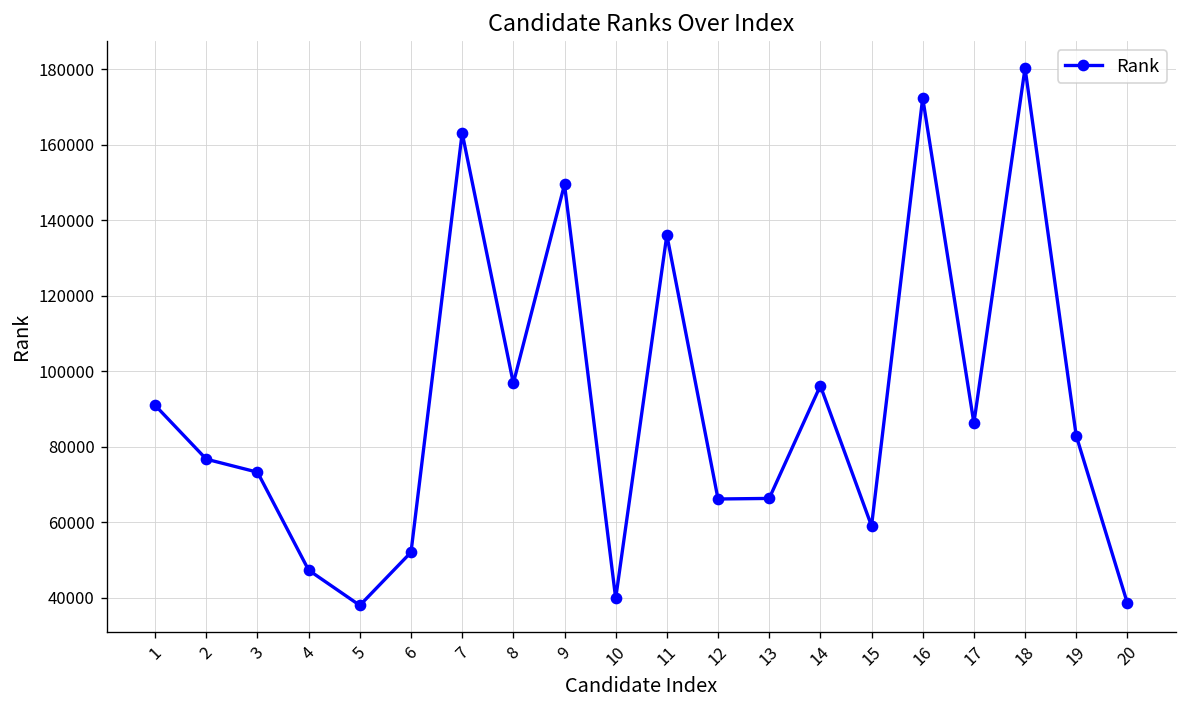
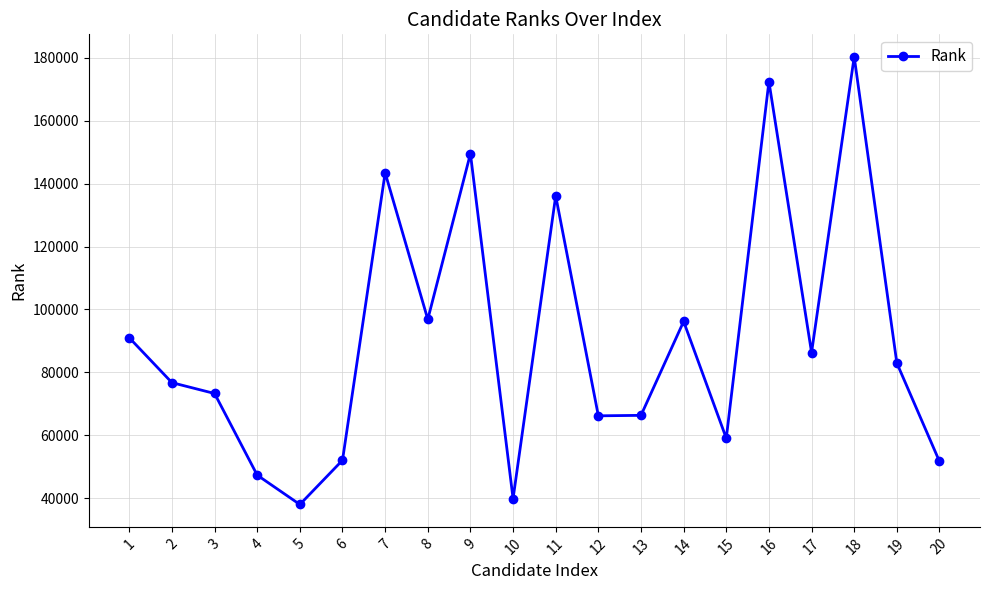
7: 163000 -> 143000
20: 39000 -> 52000
